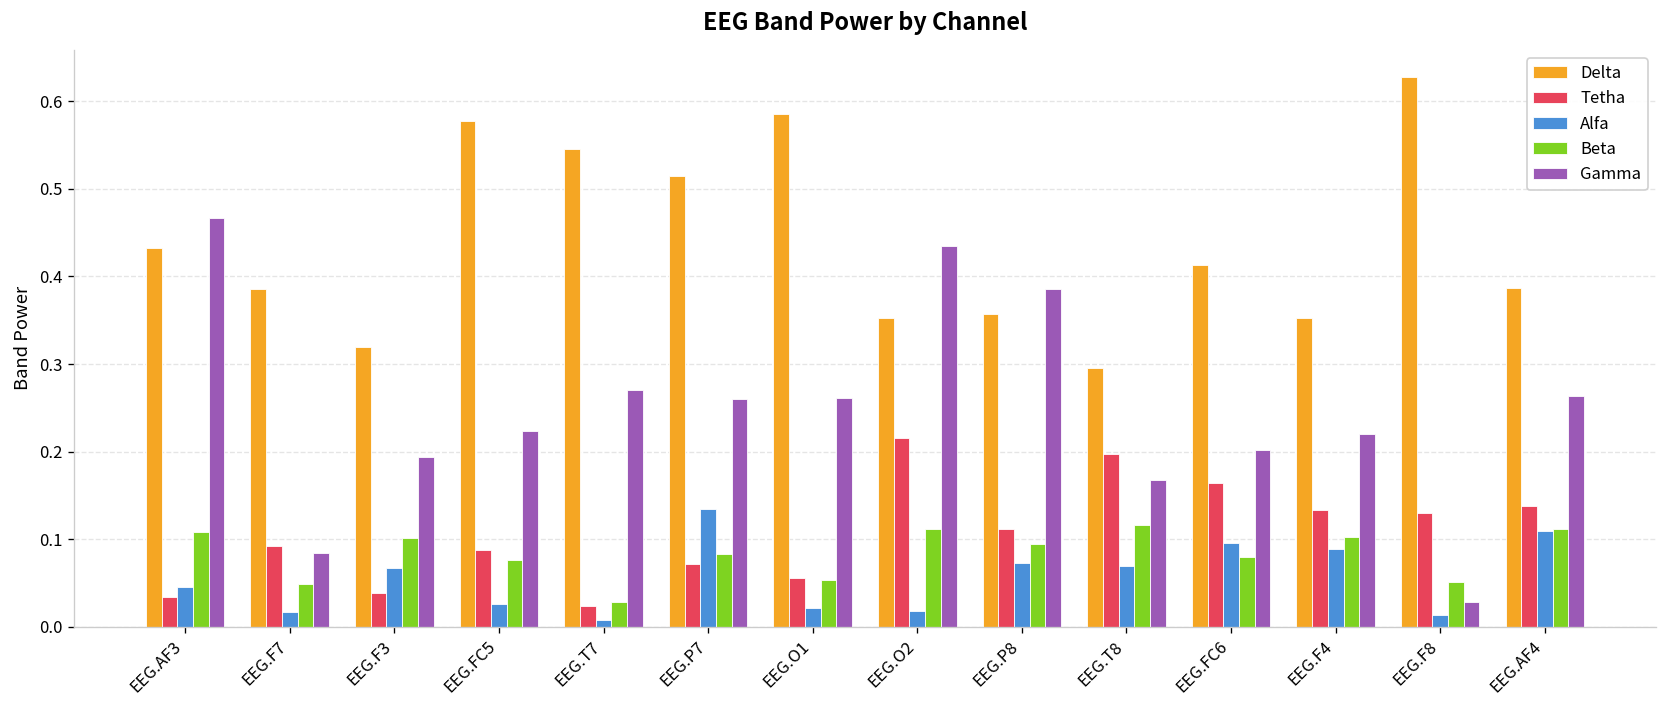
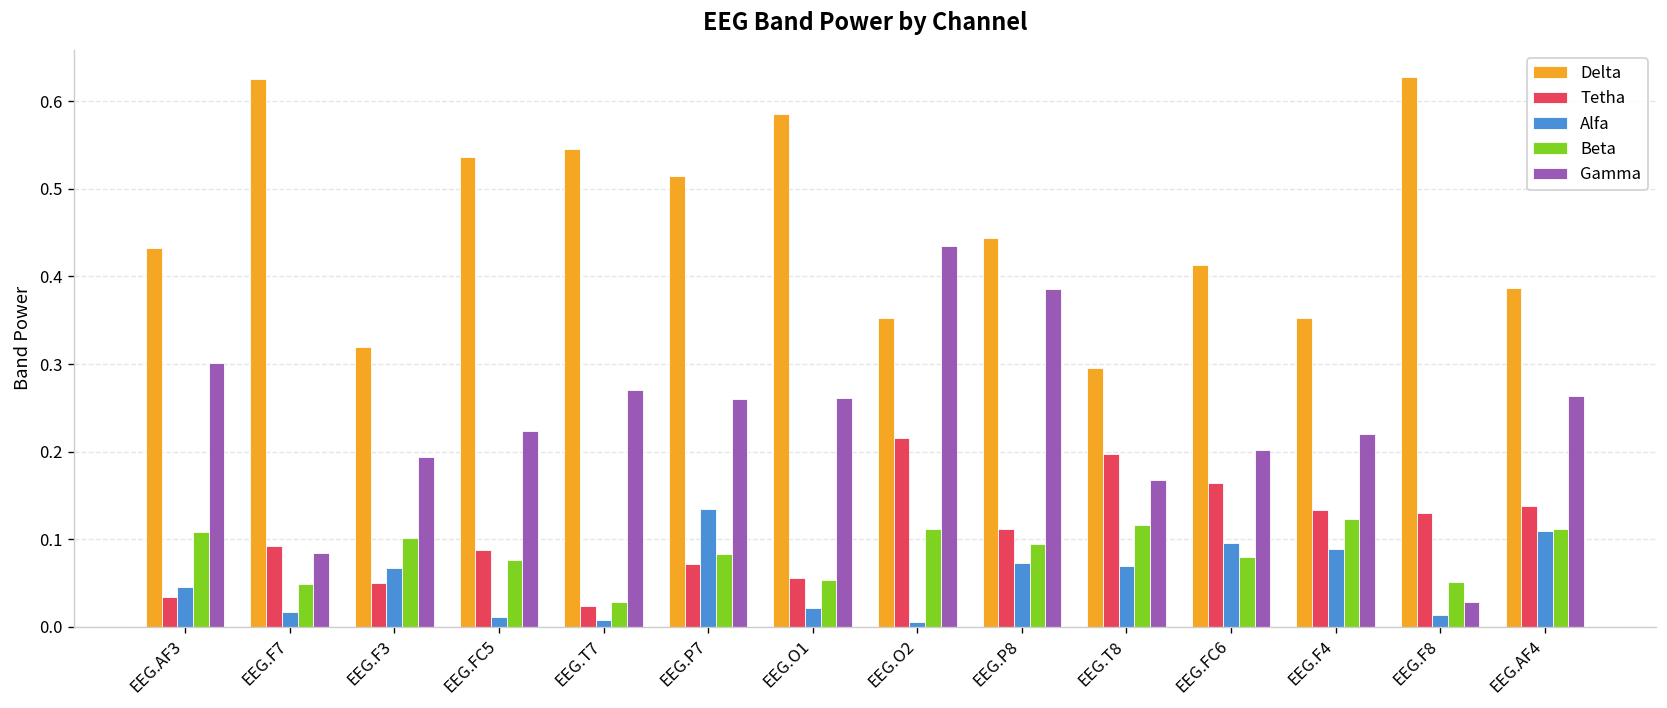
Gamma, EEG.AF3: 0.47 -> 0.30
Delta, EEG.F7: 0.39 -> 0.62
Tetha, EEG.F3: 0.04 -> 0.05
Delta, EEG.FC5: 0.58 -> 0.54
Alfa, EEG.FC5: 0.03 -> 0.01
Alfa, EEG.O2: 0.02 -> 0.01
Delta, EEG.P8: 0.36 -> 0.44
Beta, EEG.F4: 0.10 -> 0.12
